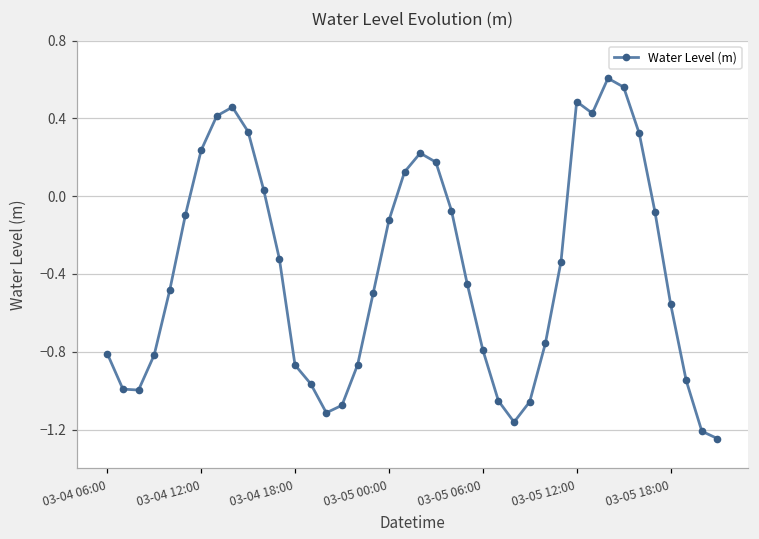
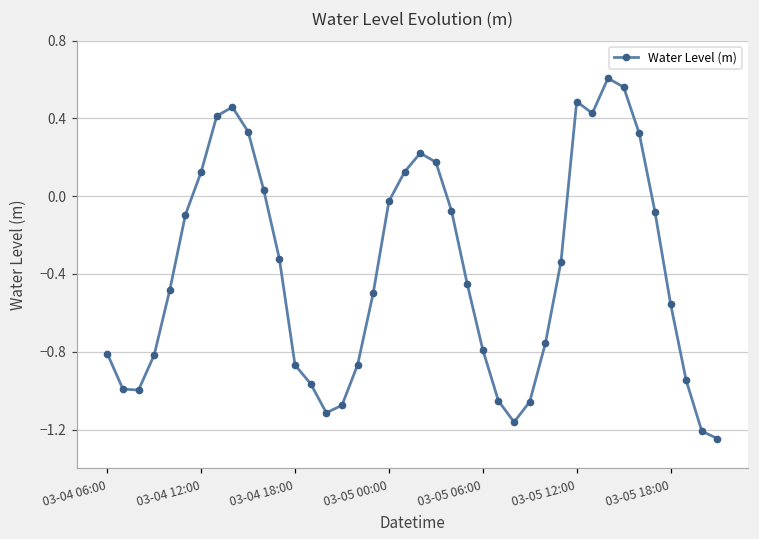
03-04 12:00: 0.24 -> 0.12
03-05 00:00: -0.12 -> -0.03
